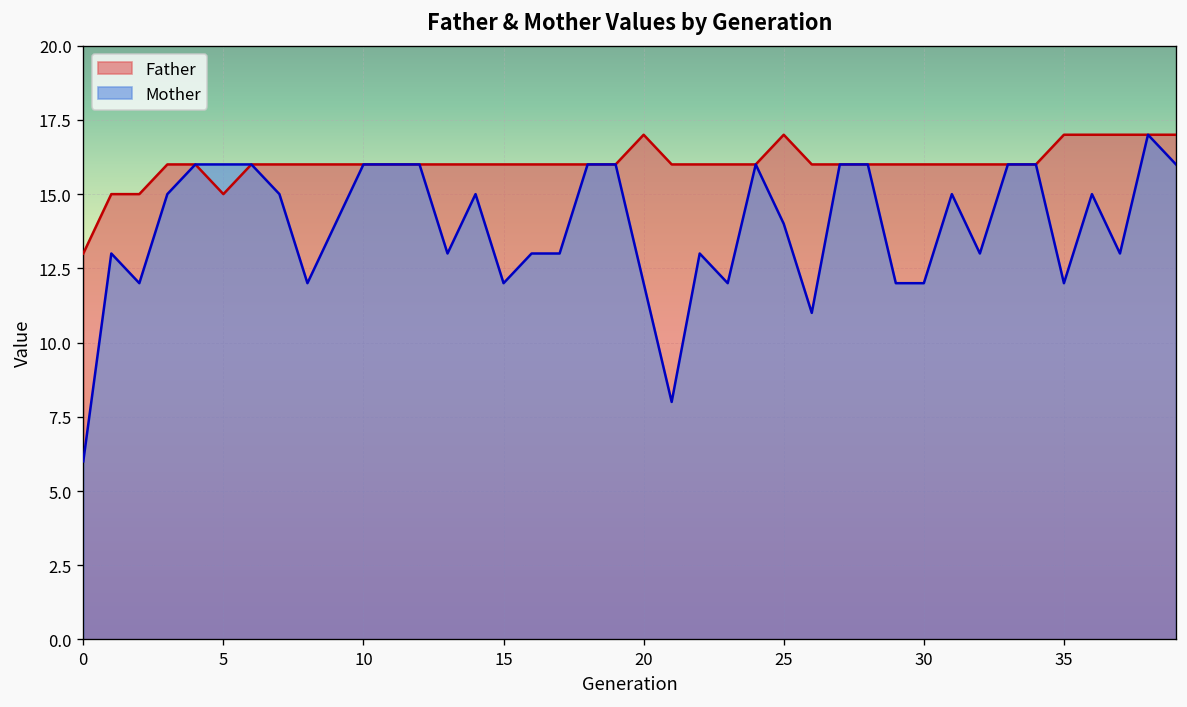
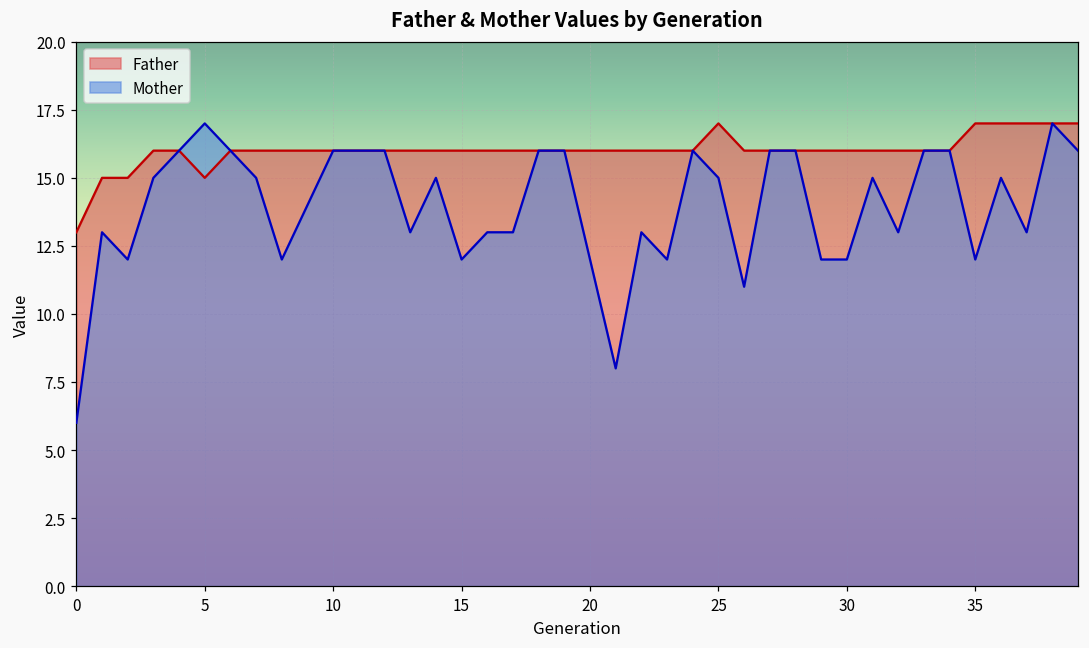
Mother, 5: 16 -> 17
Father, 20: 17 -> 16
Mother, 25: 14 -> 15
